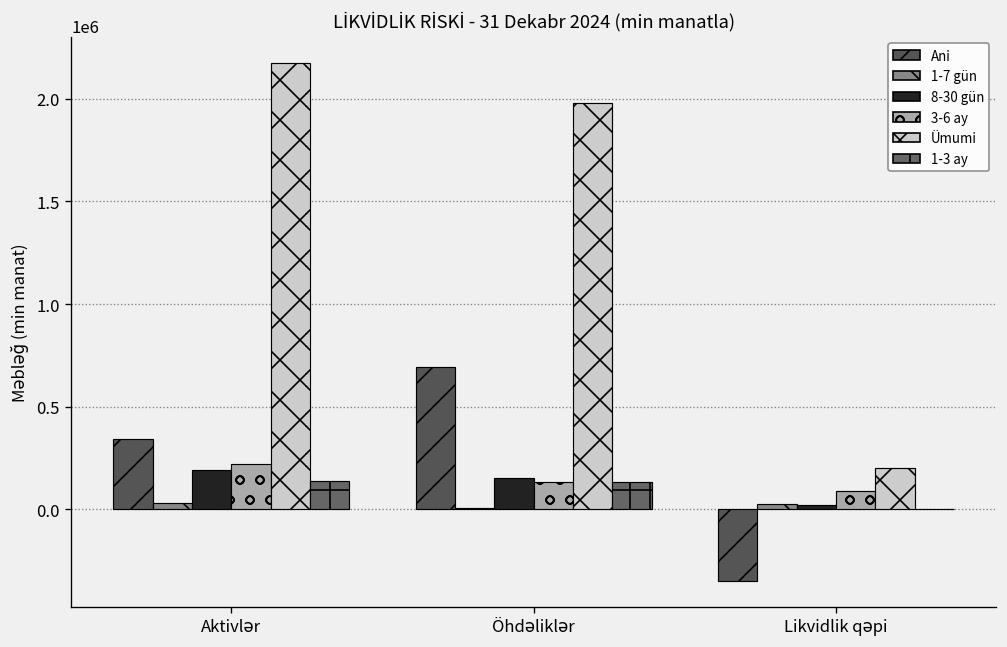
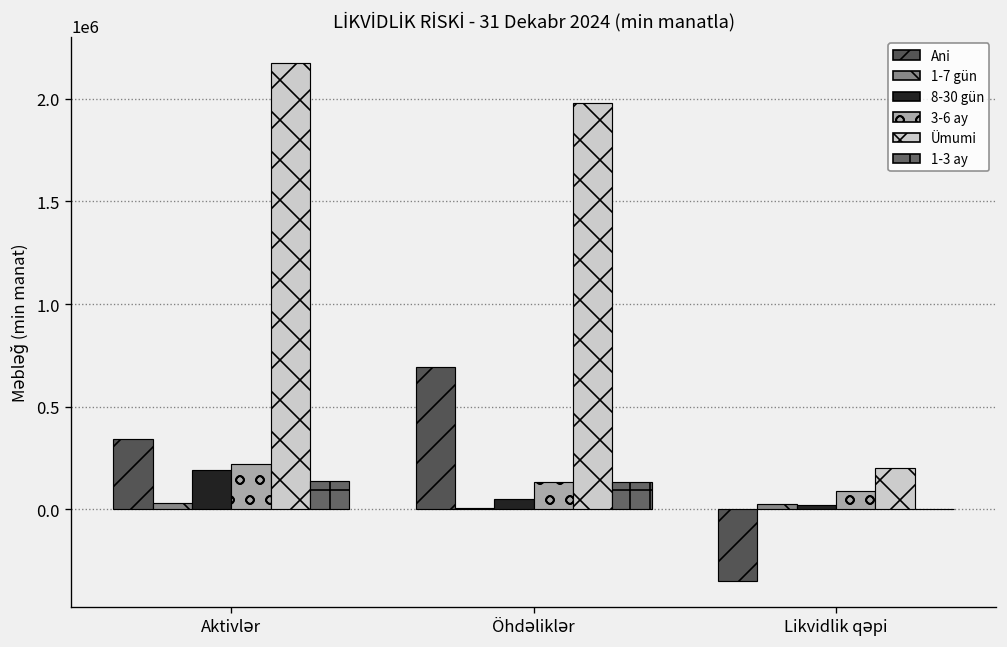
8-30 gün, Öhdəliklər: 150000 -> 50000
